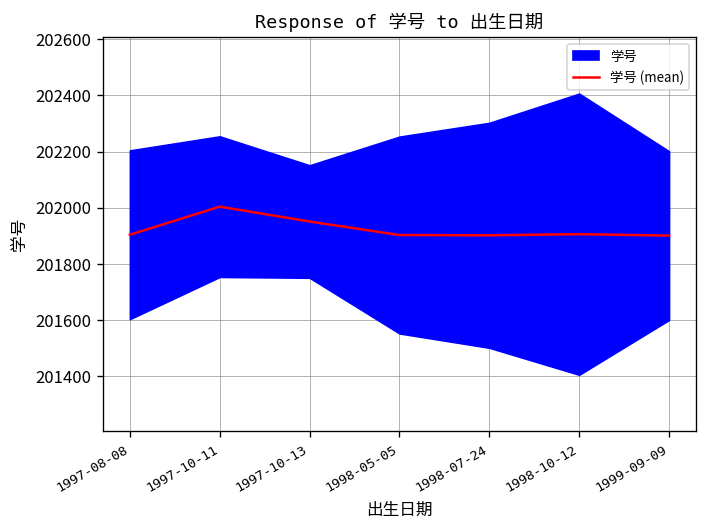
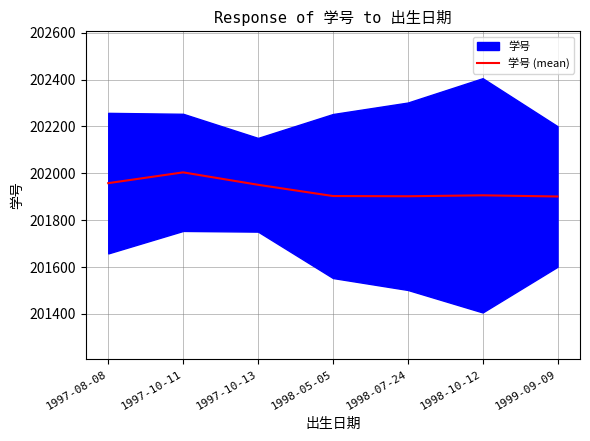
学号 (mean), 1997-08-08: 201900 -> 201960
